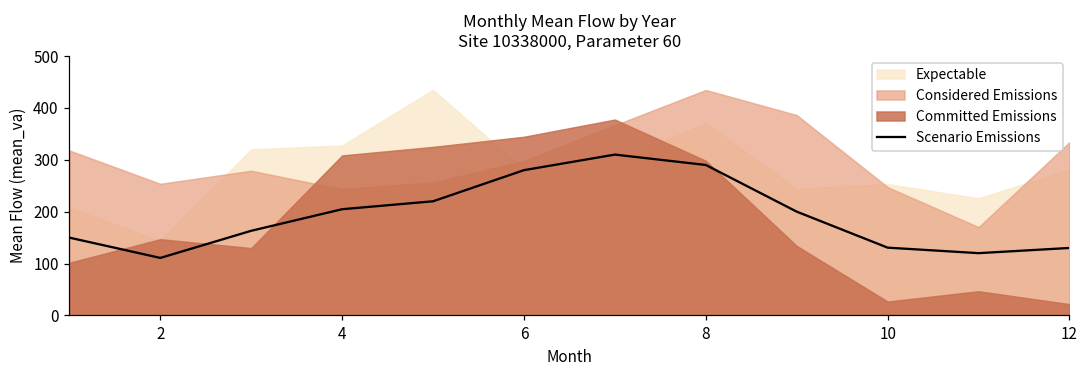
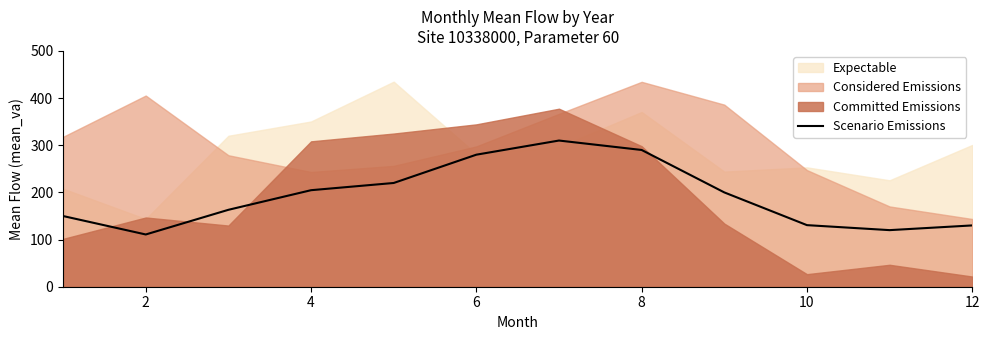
Considered Emissions, 2: 250 -> 410
Expectable, 4: 330 -> 350
Expectable, 12: 280 -> 300
Considered Emissions, 12: 330 -> 140
